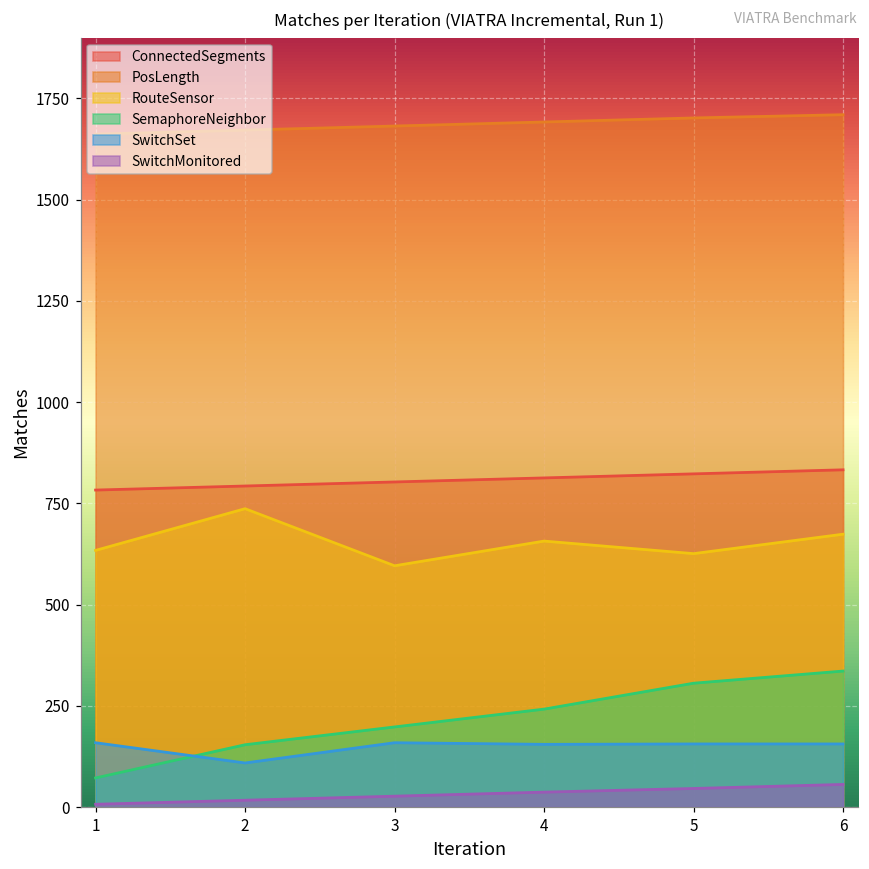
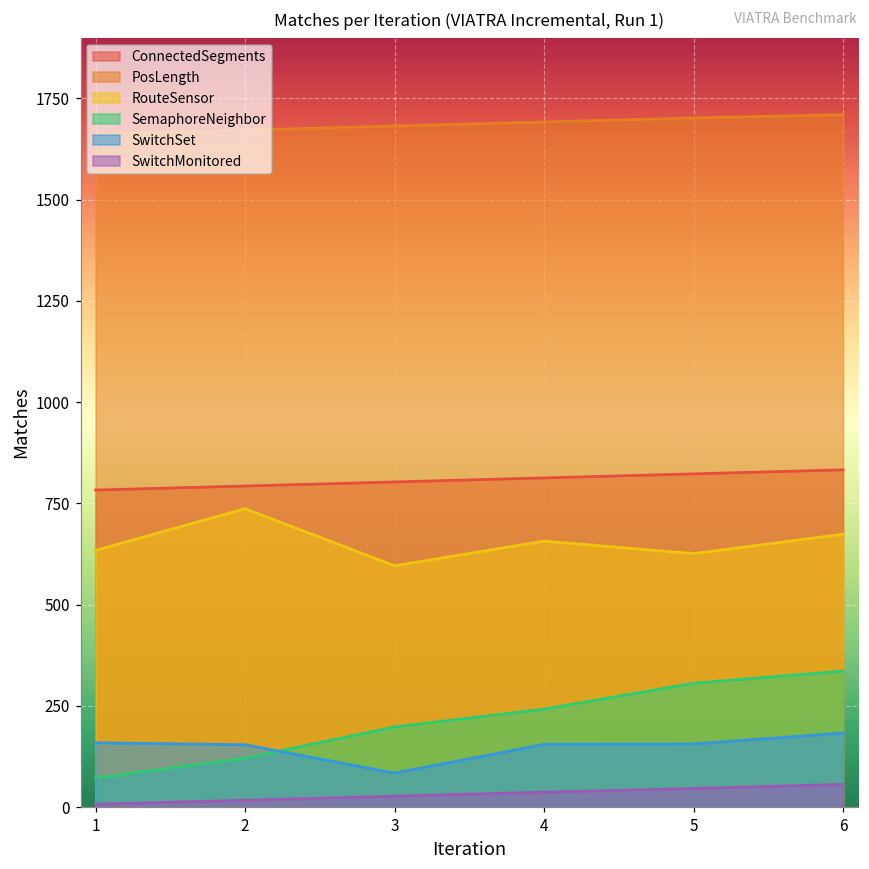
SemaphoreNeighbor, 2: 150 -> 120
SwitchSet, 2: 110 -> 150
SwitchSet, 3: 160 -> 80
SwitchSet, 6: 160 -> 180
